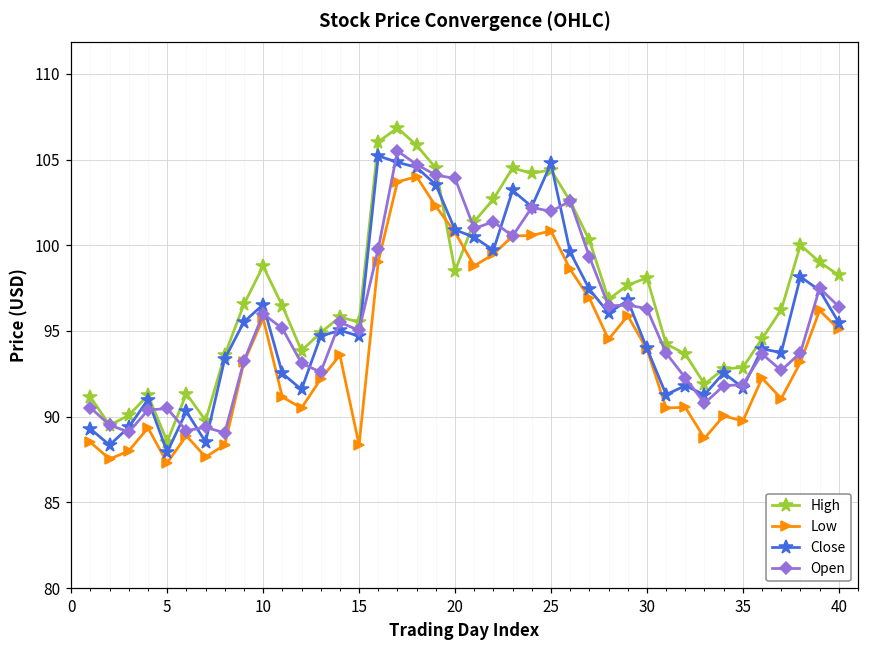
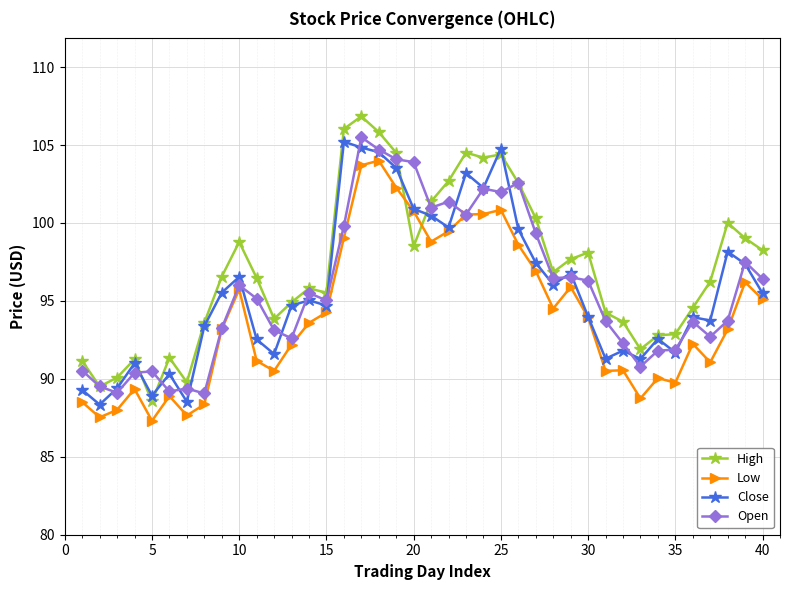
Close, 5: 87.9 -> 88.9
Low, 15: 88.4 -> 94.3
